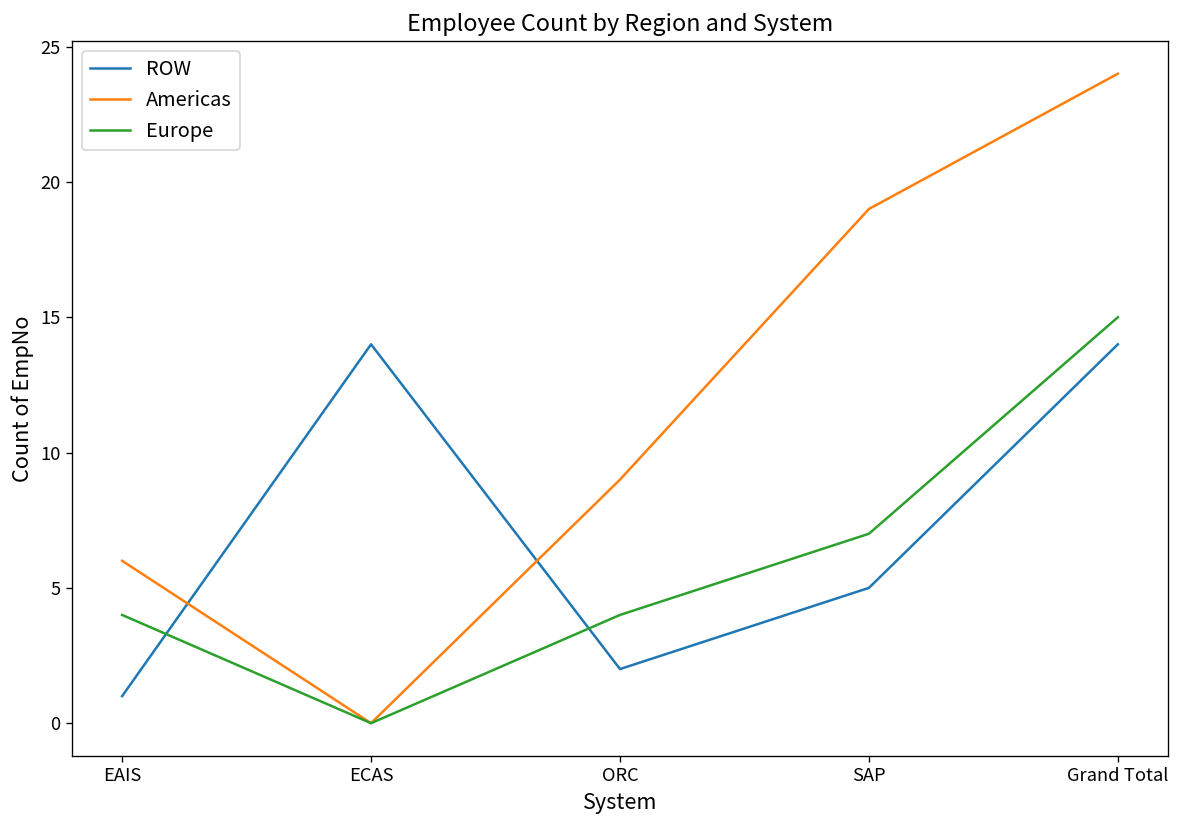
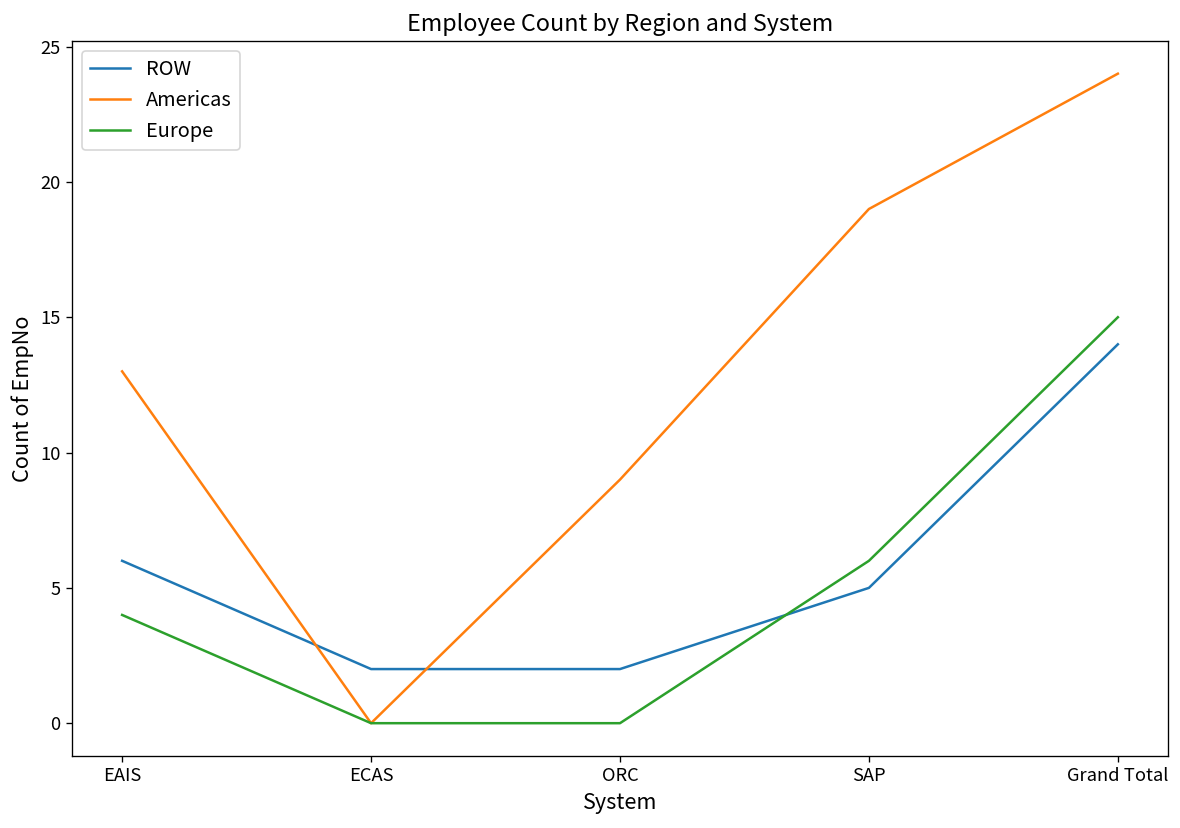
ROW, EAIS: 1 -> 6
Americas, EAIS: 6 -> 13
ROW, ECAS: 14 -> 2
Europe, ORC: 4 -> 0
Europe, SAP: 7 -> 6
